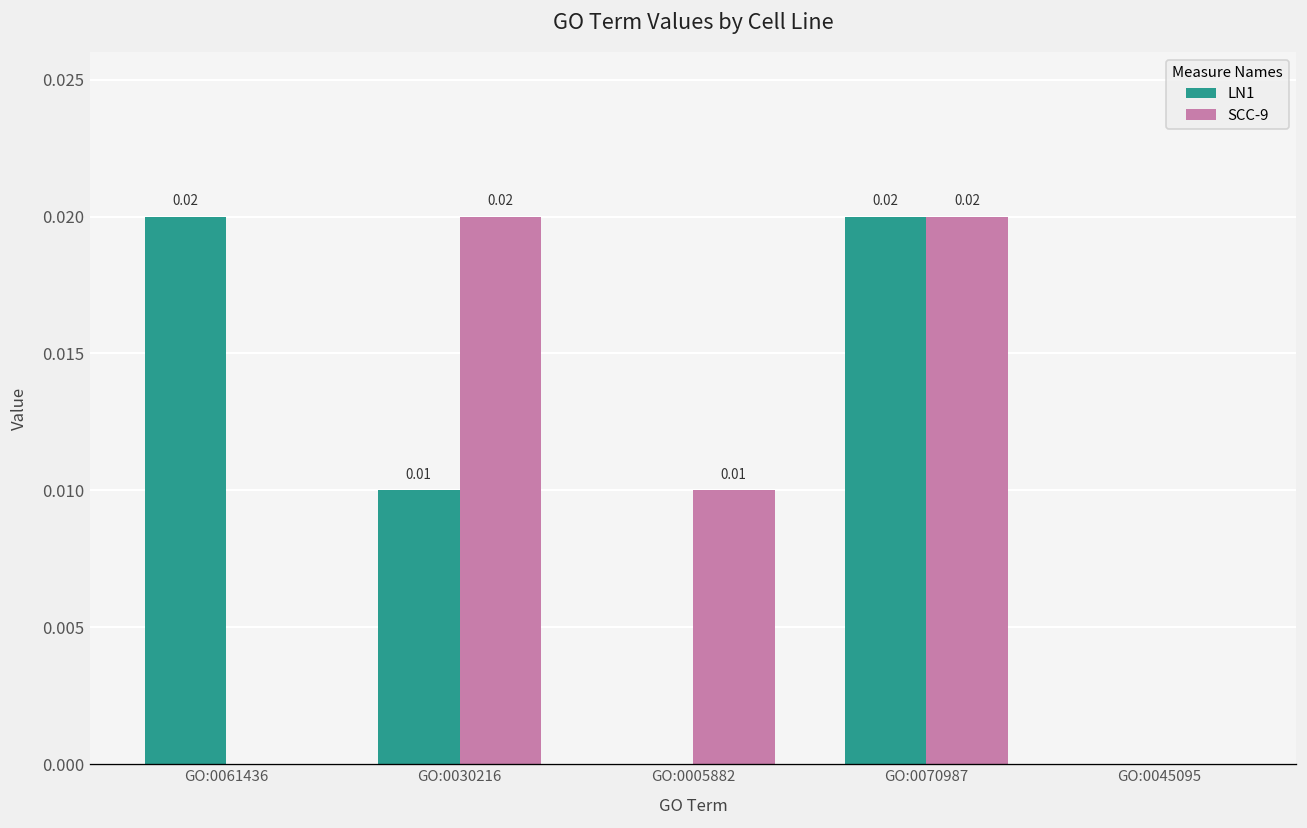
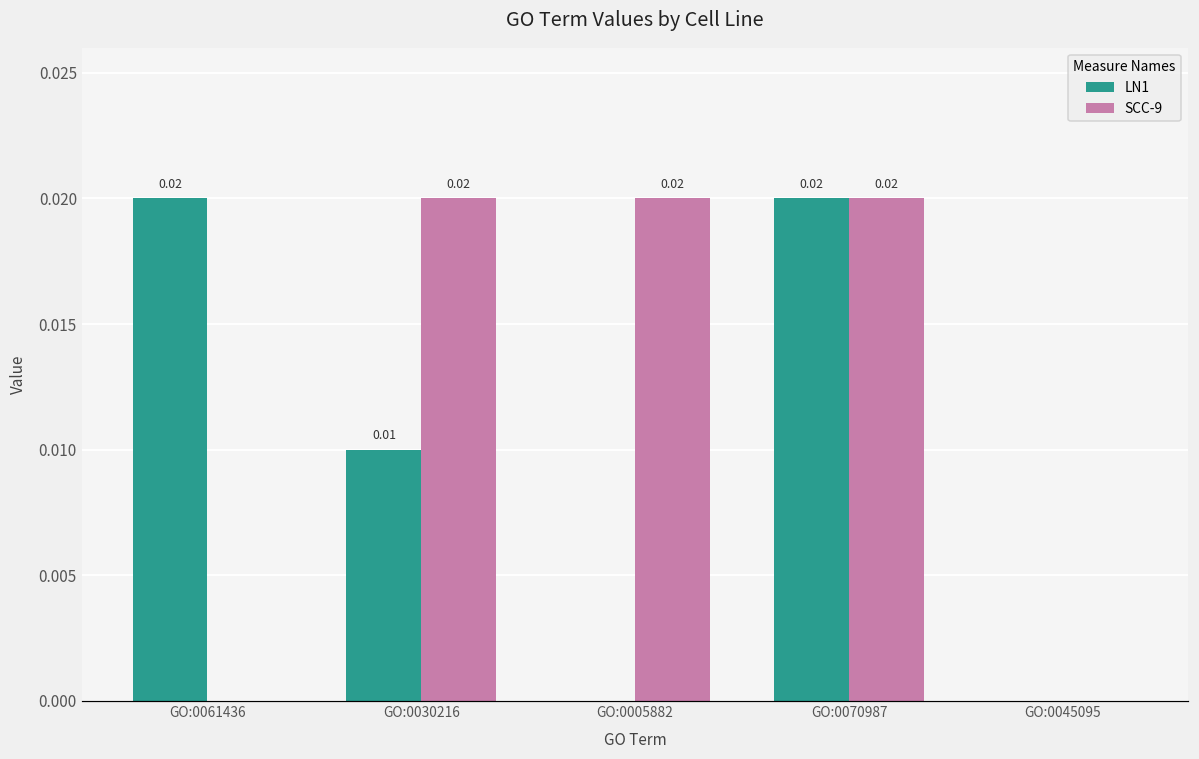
SCC-9, GO:0005882: 0.01 -> 0.02
